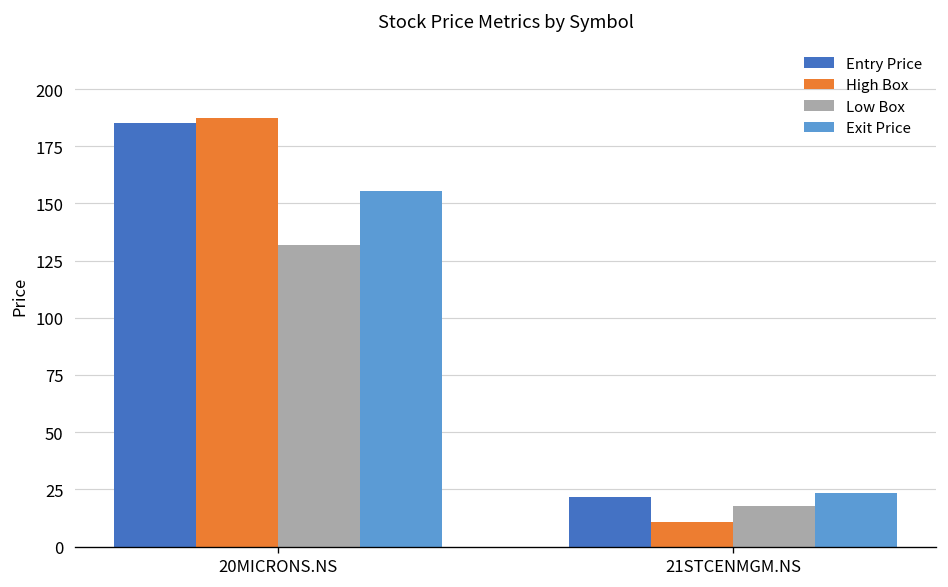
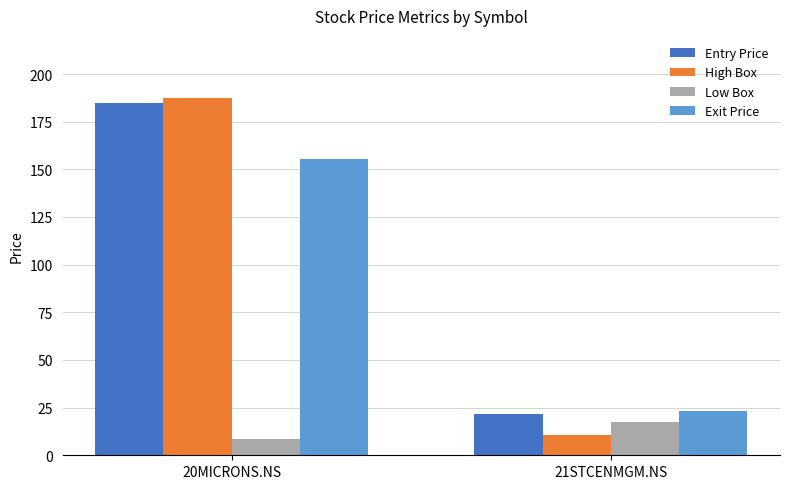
Low Box, 20MICRONS.NS: 132 -> 8
